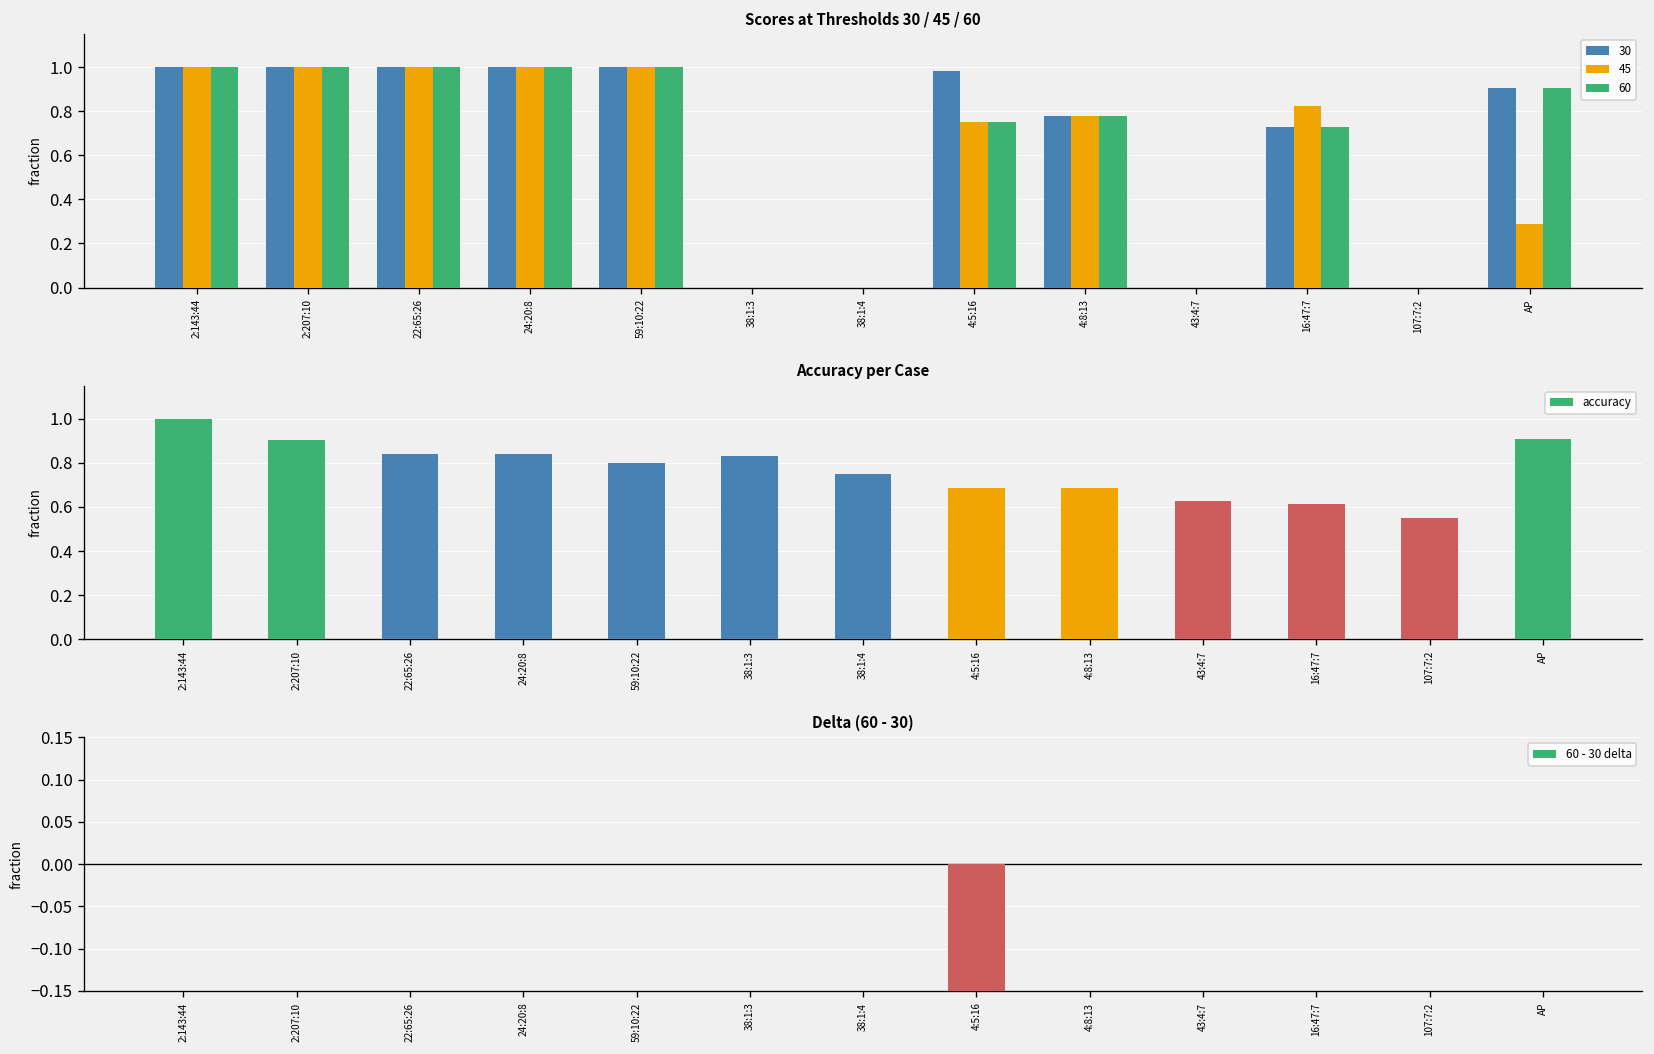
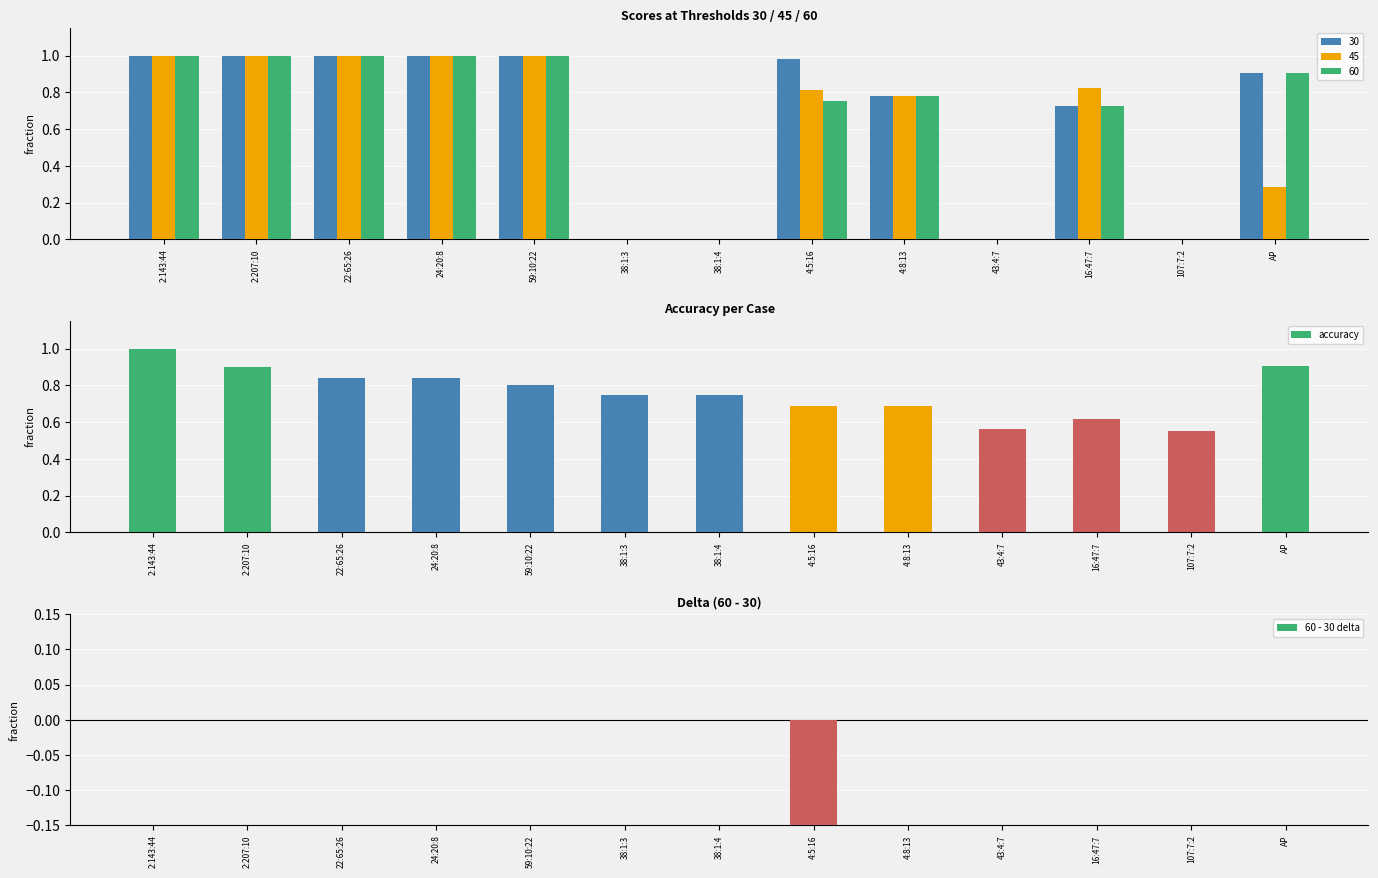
Scores at Thresholds 30 / 45 / 60, 45, 4:5:16: 0.75 -> 0.81
Accuracy per Case, 38:1:3: 0.83 -> 0.75
Accuracy per Case, 43:4:7: 0.63 -> 0.56
